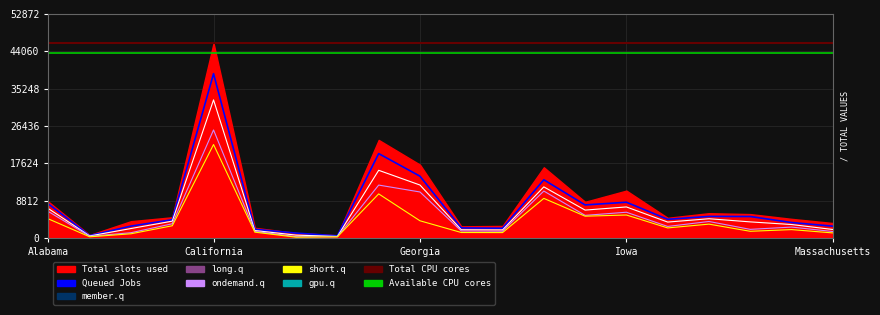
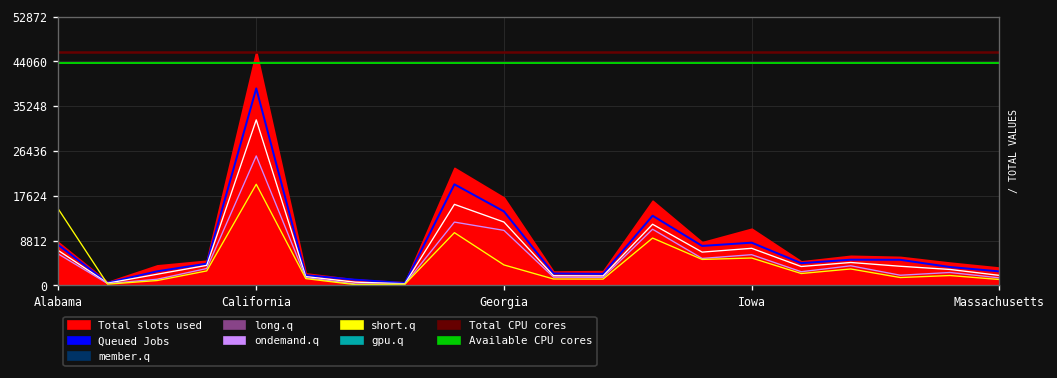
short.q, Alabama: 4000 -> 15000
short.q, California: 22000 -> 20000
